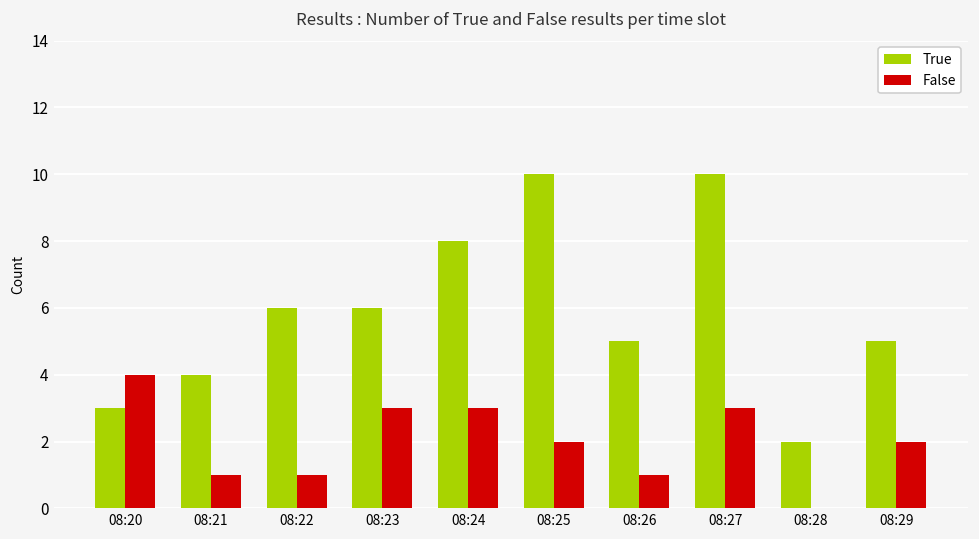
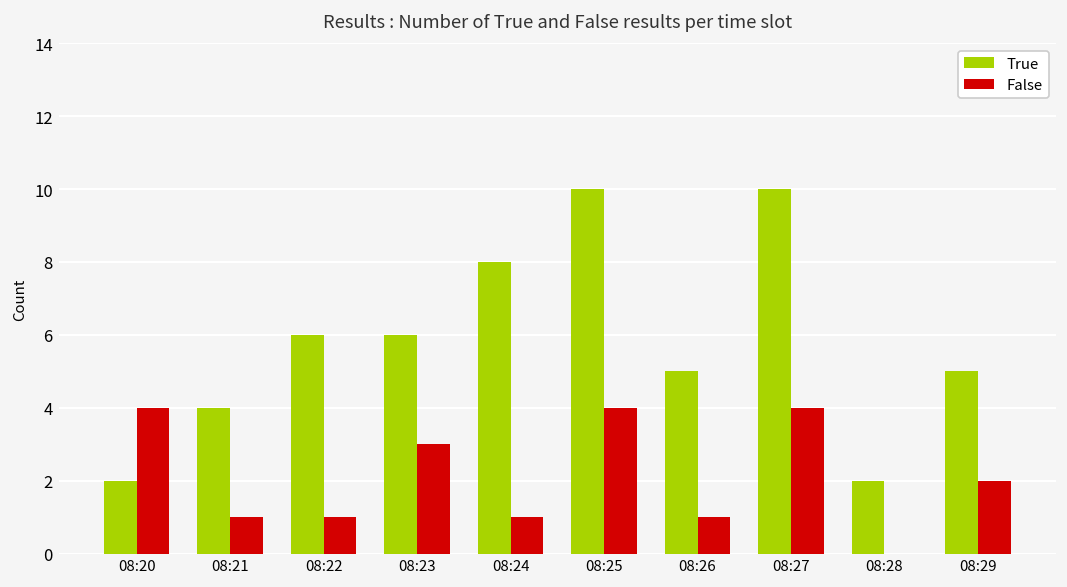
True, 08:20: 3 -> 2
False, 08:24: 3 -> 1
False, 08:25: 2 -> 4
False, 08:27: 3 -> 4
